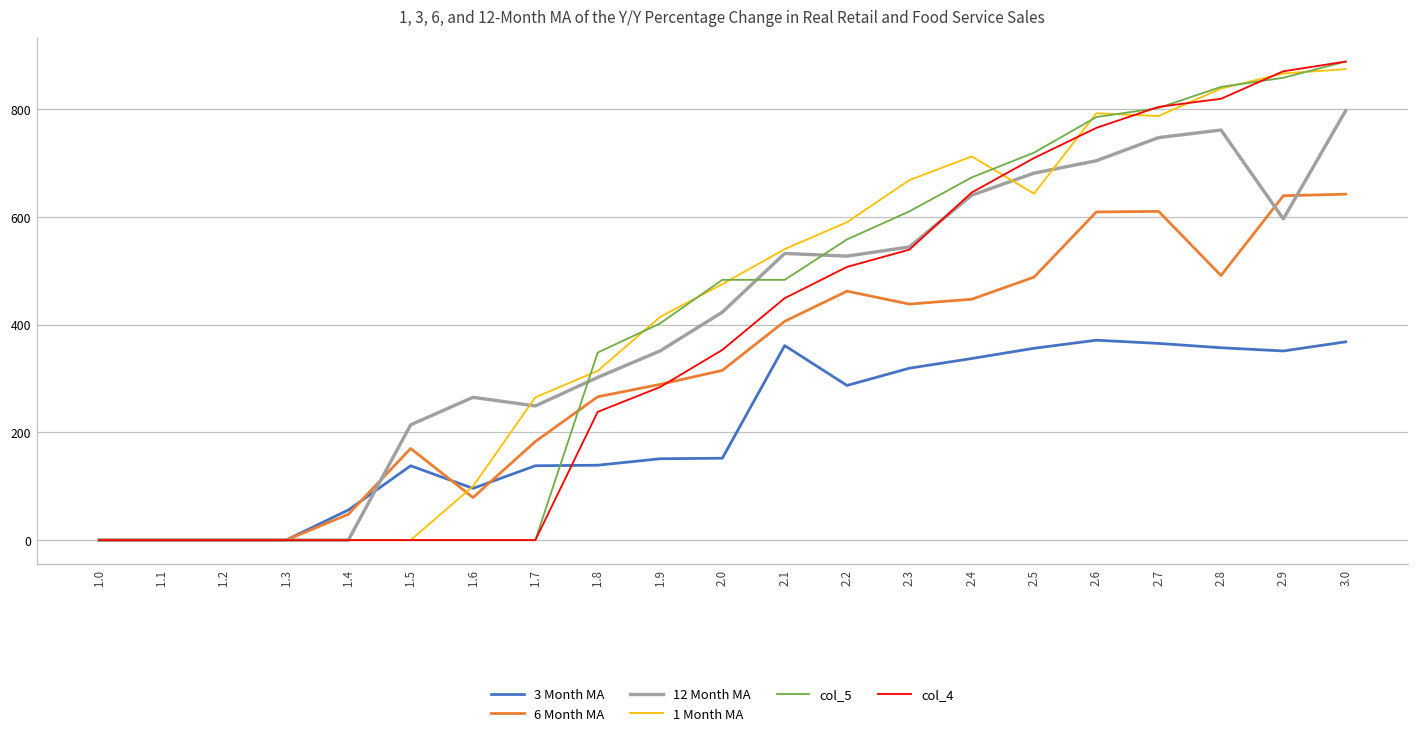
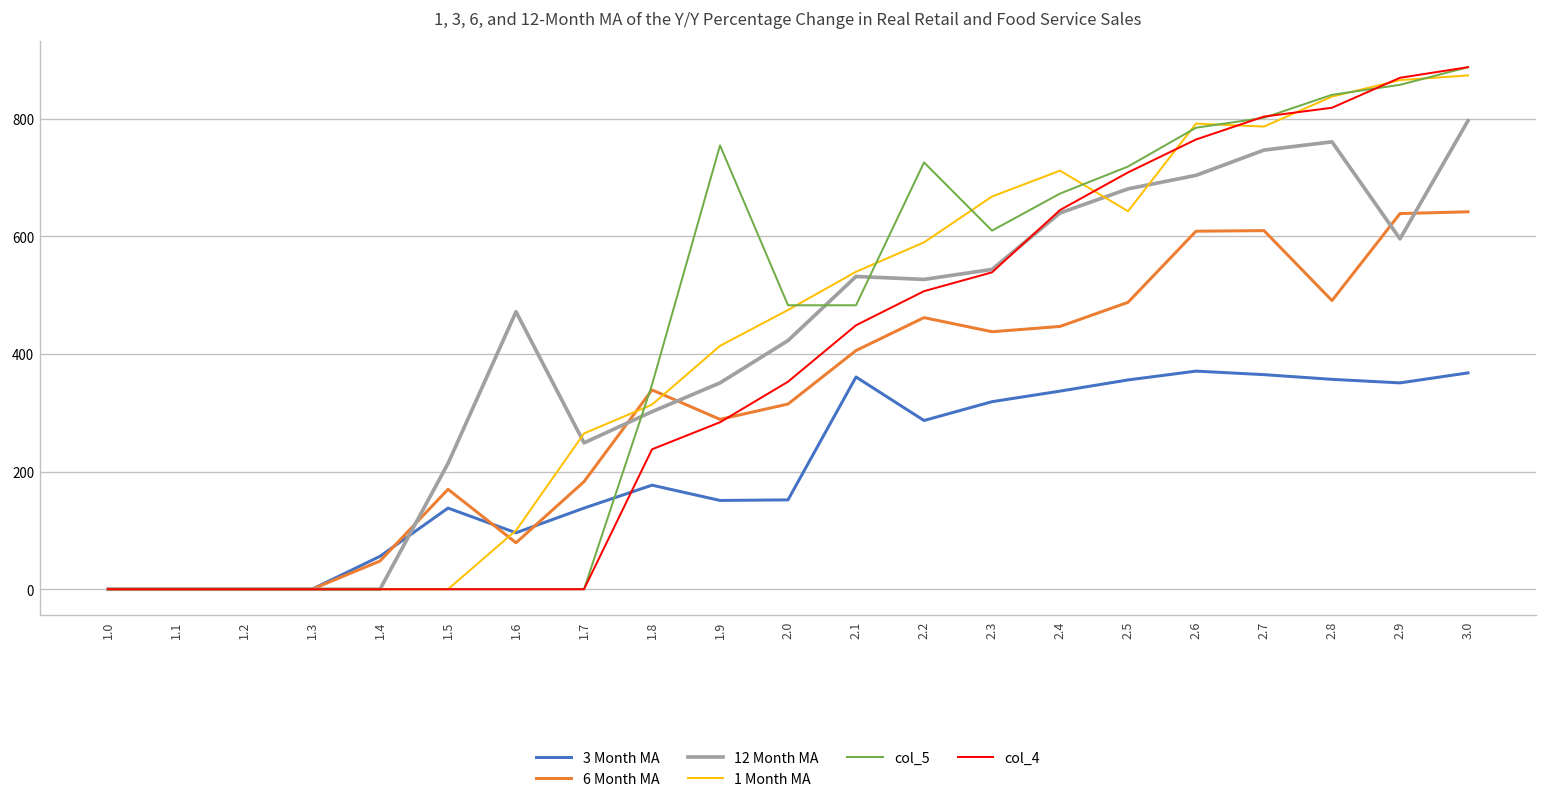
12 Month MA, 1.6: 270 -> 470
3 Month MA, 1.8: 140 -> 180
6 Month MA, 1.8: 270 -> 340
col_5, 1.9: 400 -> 760
col_5, 2.2: 560 -> 730
